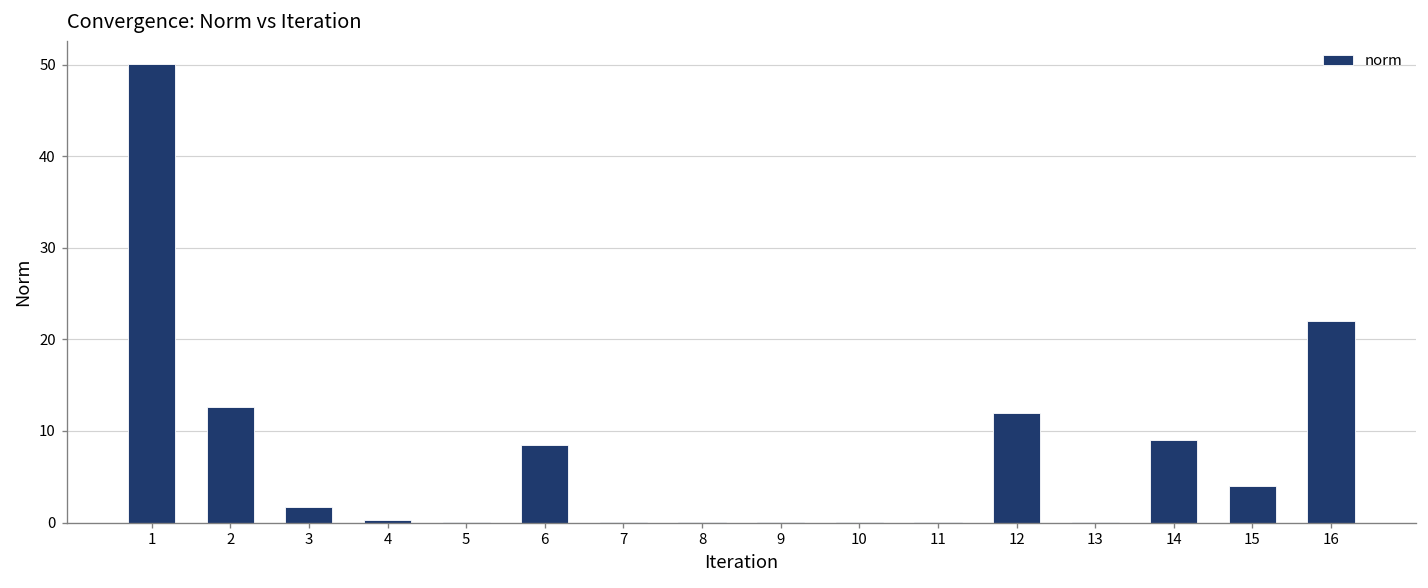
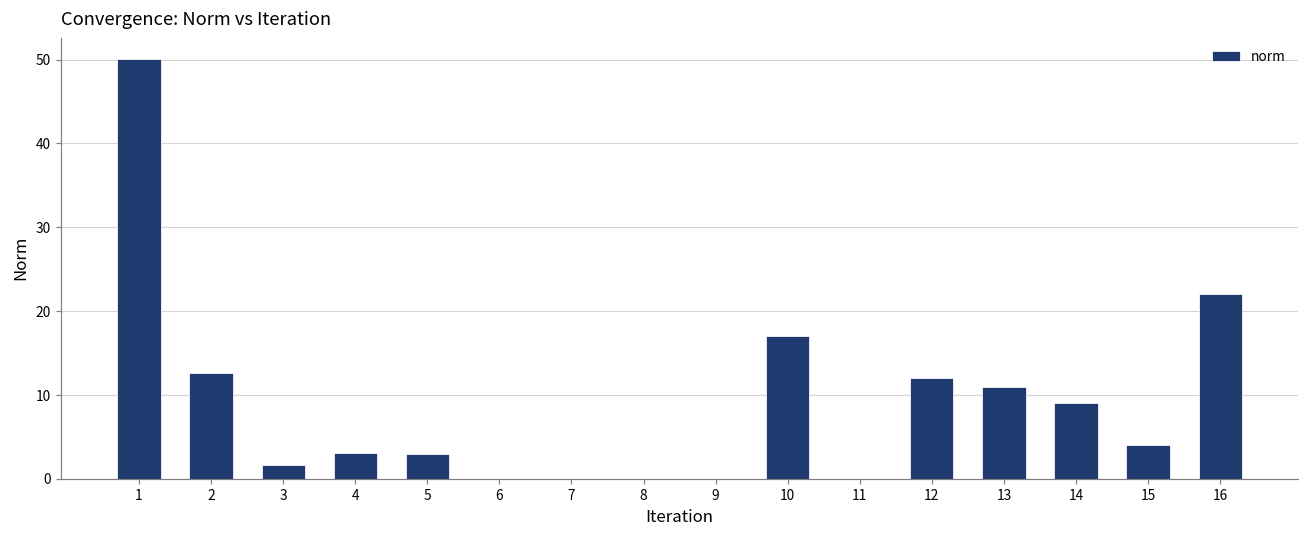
4: 0 -> 3
5: 0 -> 3
6: 8 -> 0
10: 0 -> 17
13: 0 -> 11
